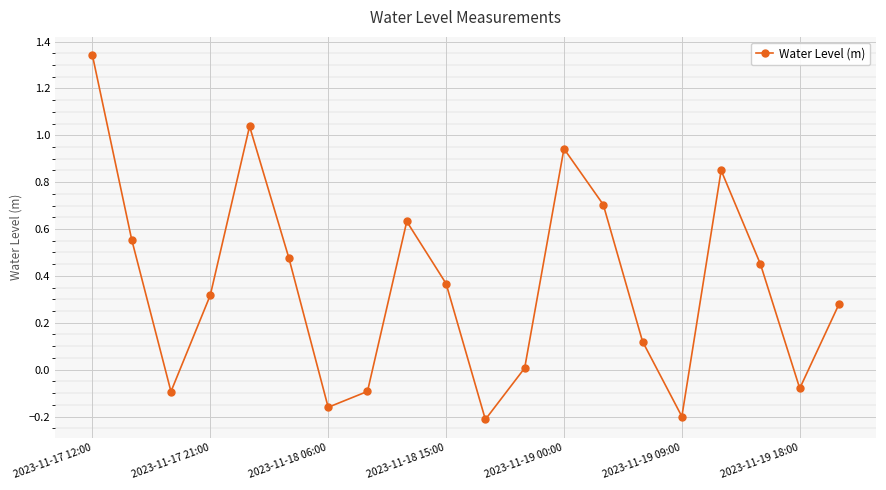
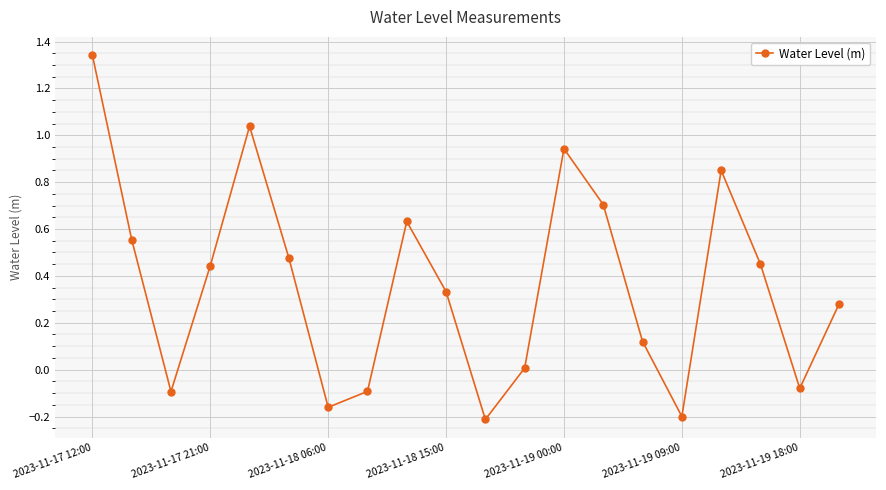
2023-11-17 21:00: 0.32 -> 0.44
2023-11-18 15:00: 0.37 -> 0.33
